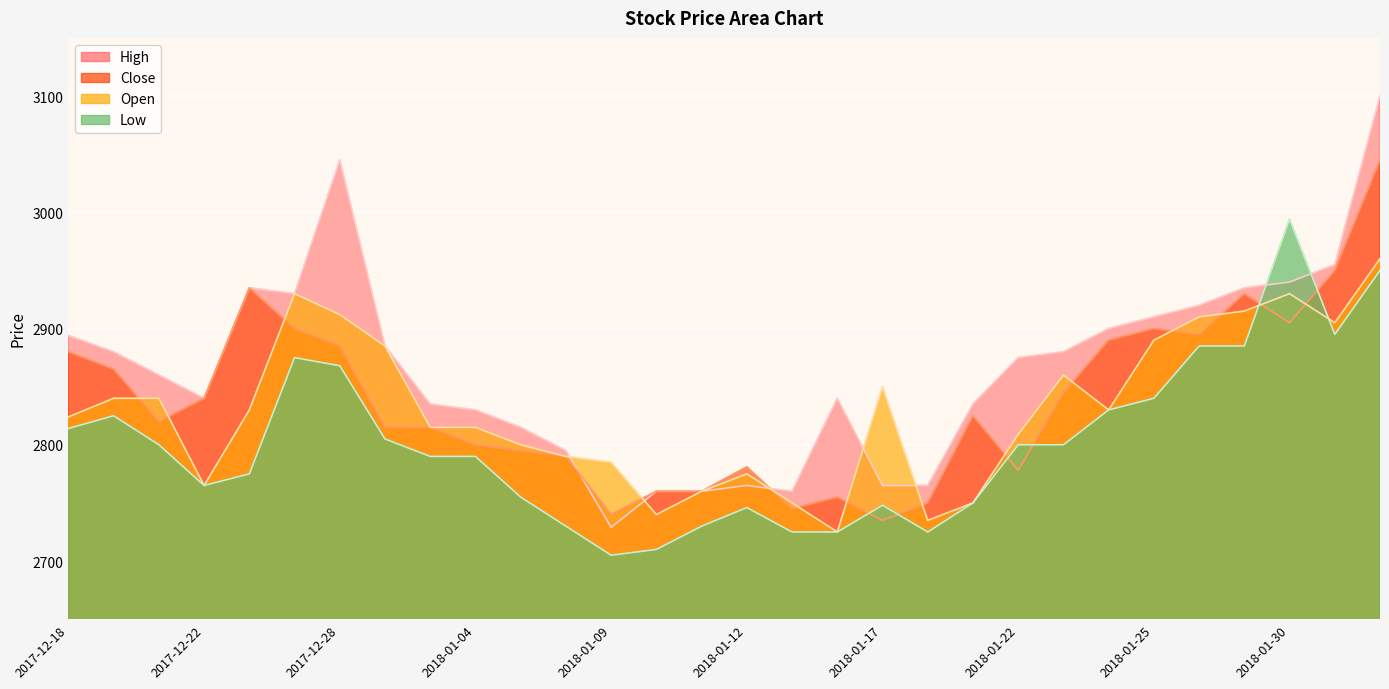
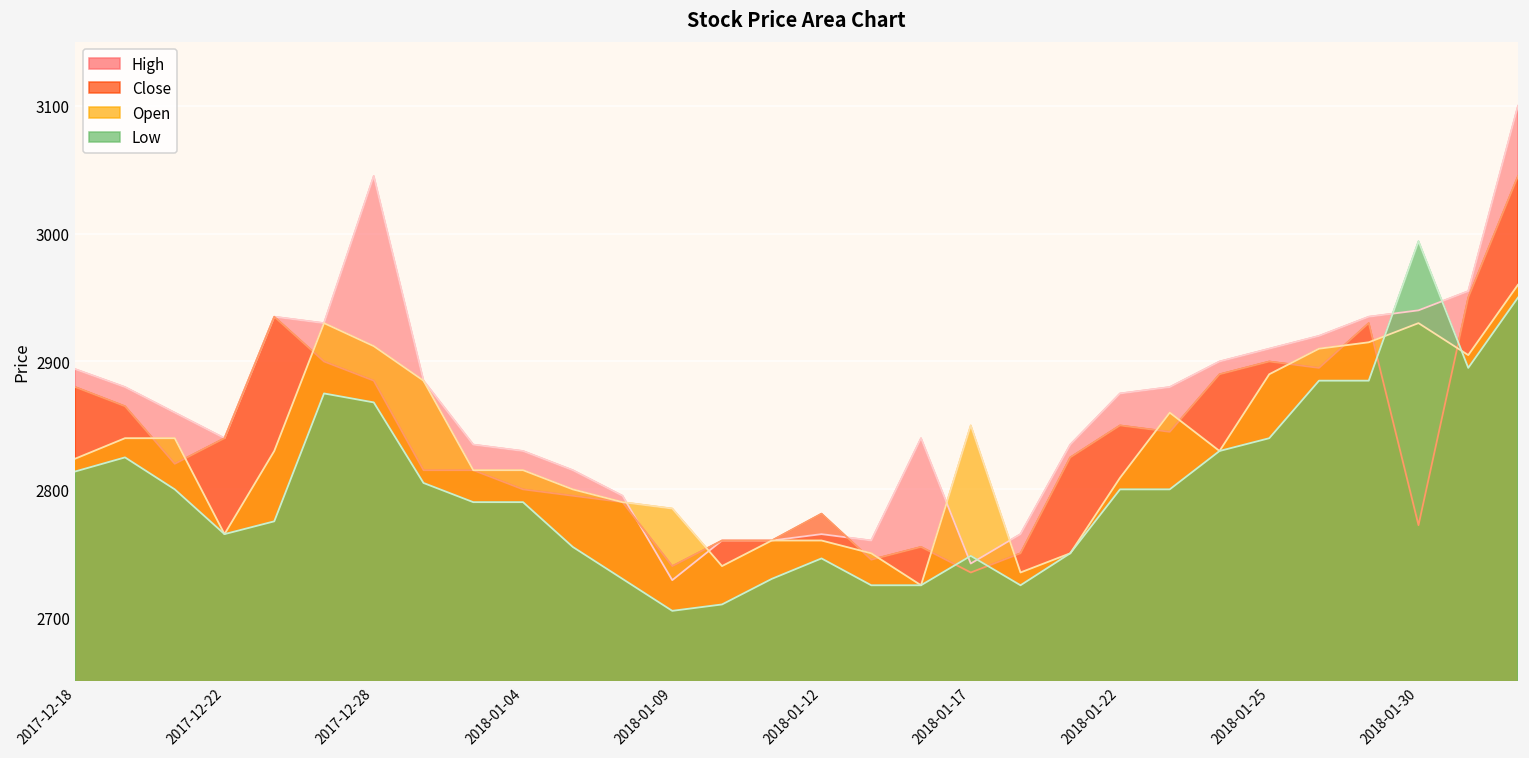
Open, 2018-01-12: 2775 -> 2760
High, 2018-01-17: 2765 -> 2742
Close, 2018-01-22: 2778 -> 2850
Close, 2018-01-30: 2905 -> 2772
